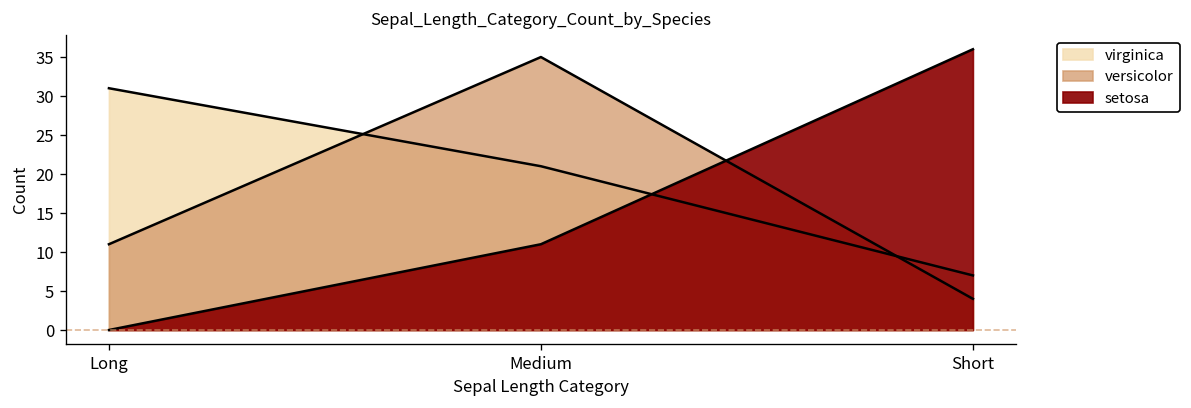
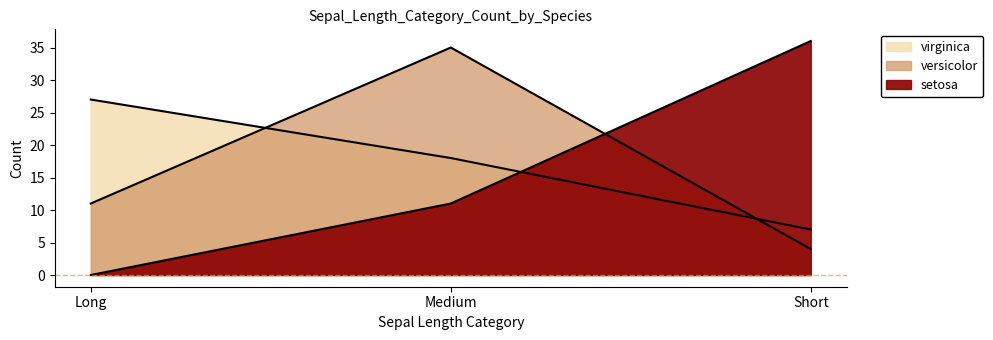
virginica, Long: 31 -> 27
virginica, Medium: 21 -> 18
